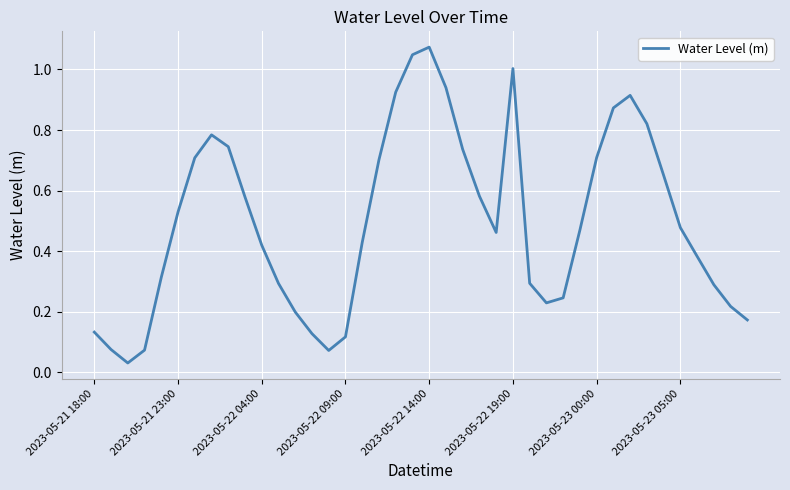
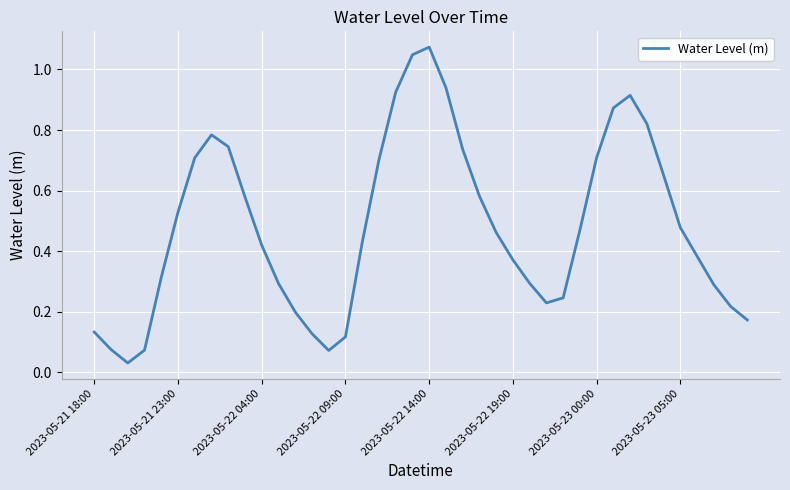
2023-05-22 19:00: 1.00 -> 0.37
